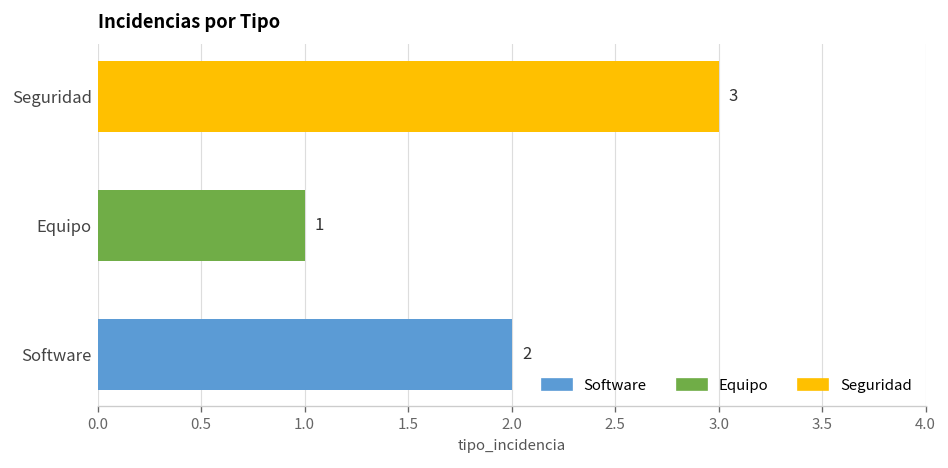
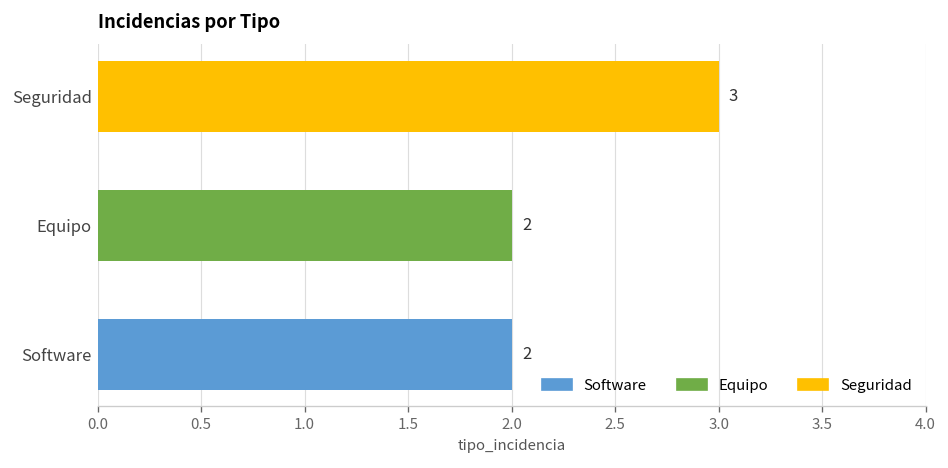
Equipo: 1 -> 2
